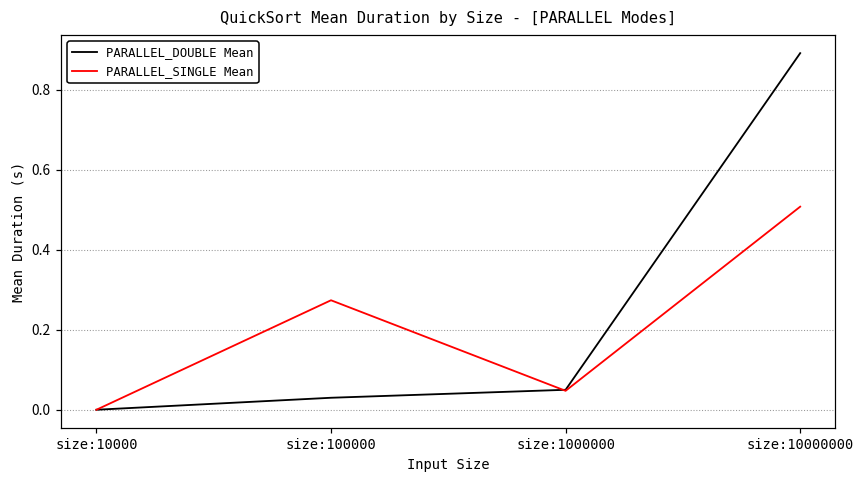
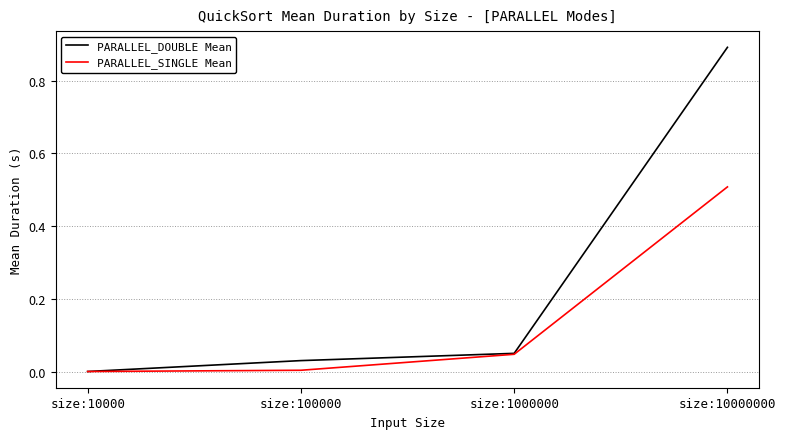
PARALLEL_SINGLE Mean, size:100000: 0.27 -> 0.00
